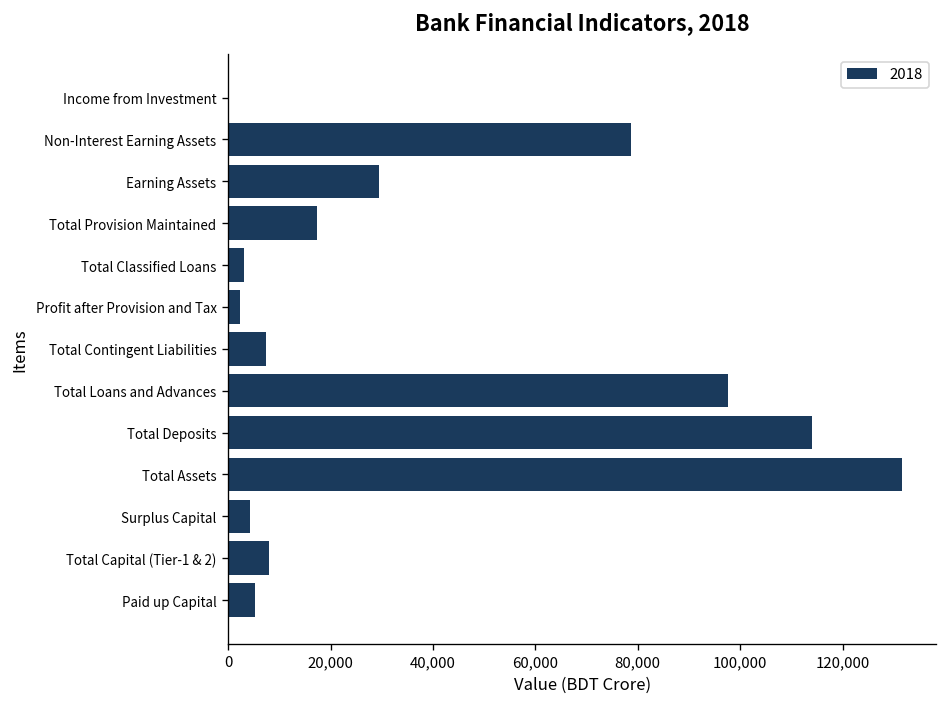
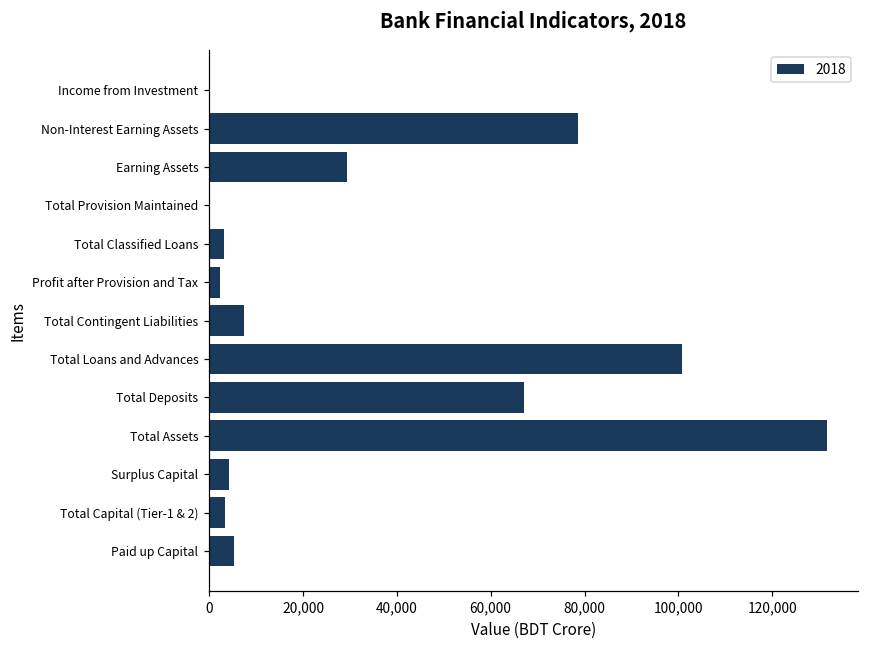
Total Provision Maintained: 17,000 -> 0
Total Loans and Advances: 98,000 -> 101,000
Total Deposits: 114,000 -> 67,000
Total Capital (Tier-1 & 2): 8,000 -> 3,000
